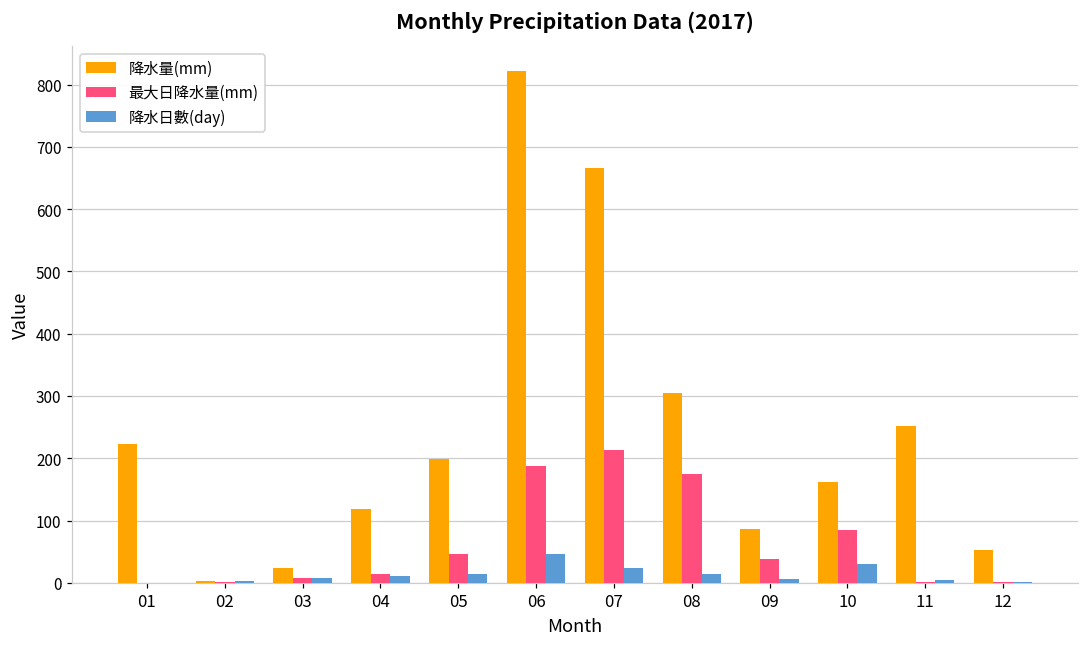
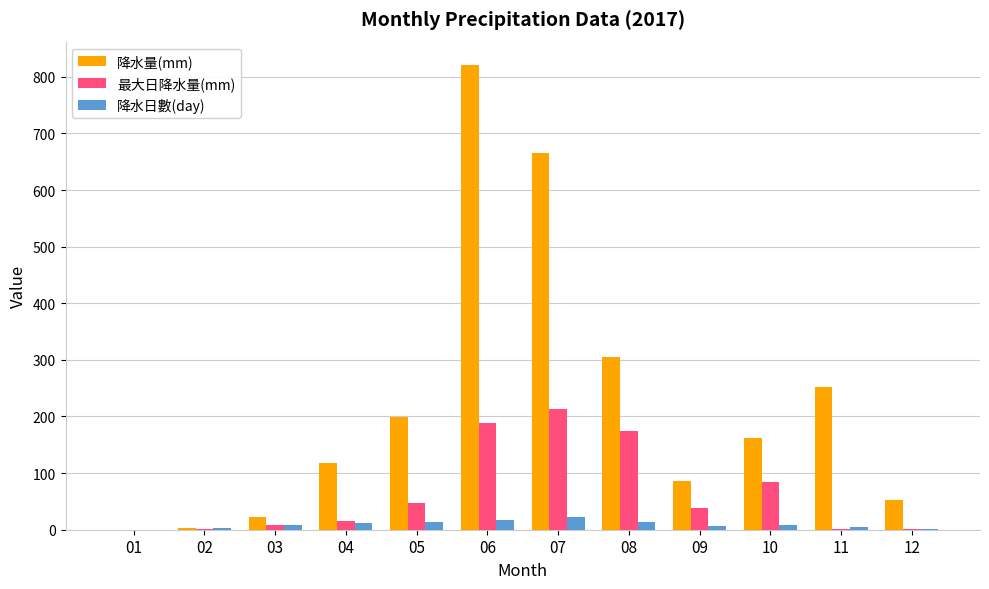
降水量(mm), 01: 220 -> 0
降水日數(day), 06: 50 -> 20
降水日數(day), 10: 30 -> 10
